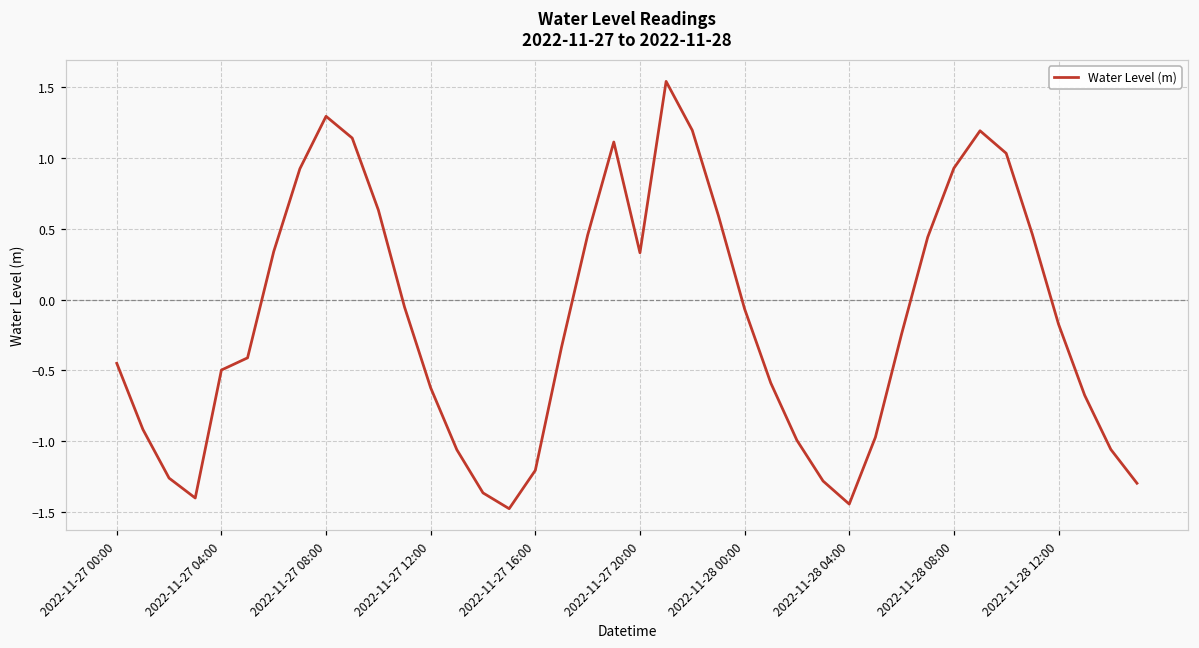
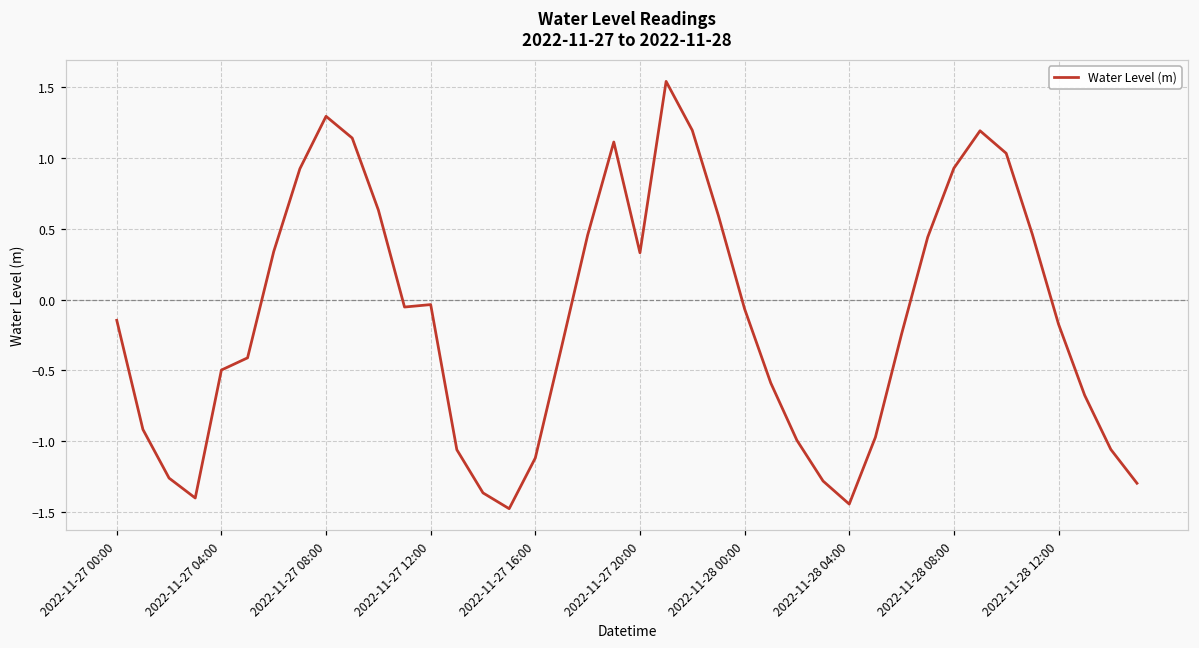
2022-11-27 00:00: -0.45 -> -0.15
2022-11-27 12:00: -0.62 -> -0.04
2022-11-27 16:00: -1.20 -> -1.12
